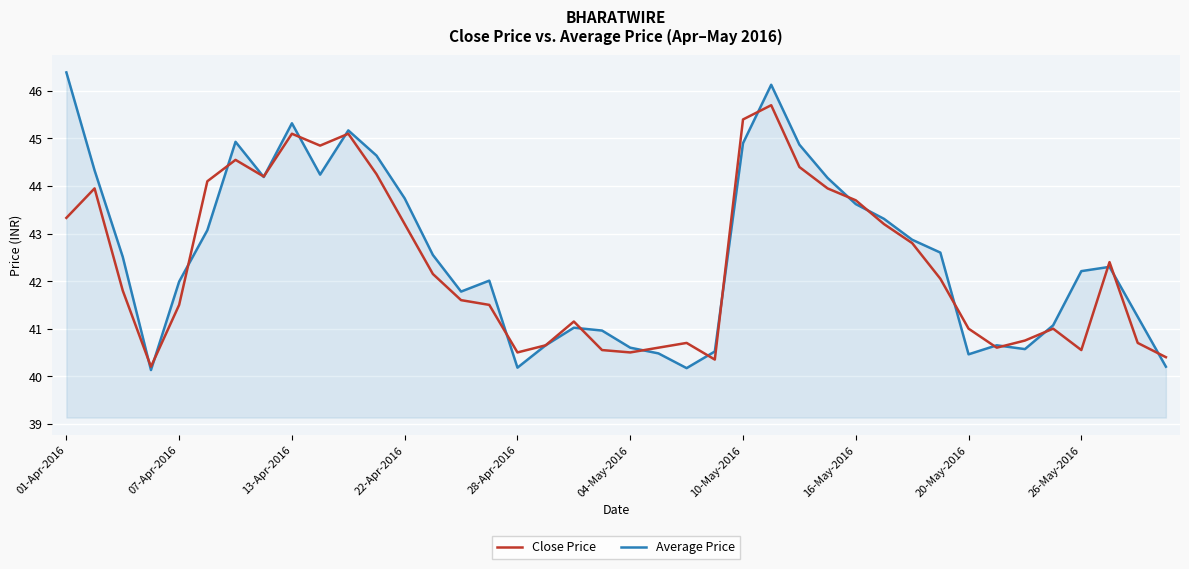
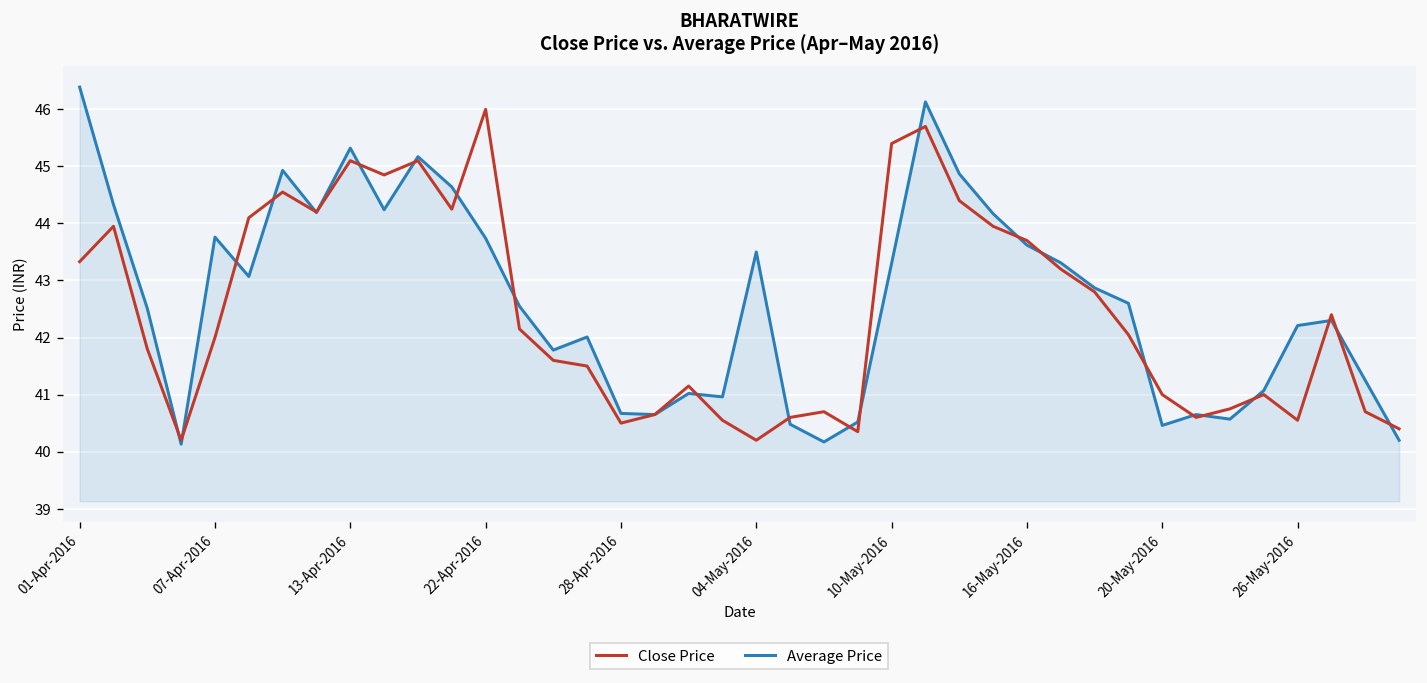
Close Price, 07-Apr-2016: 41.5 -> 42.0
Average Price, 07-Apr-2016: 42.0 -> 43.8
Close Price, 22-Apr-2016: 43.2 -> 46.0
Average Price, 28-Apr-2016: 40.2 -> 40.7
Close Price, 04-May-2016: 40.5 -> 40.2
Average Price, 04-May-2016: 40.6 -> 43.5
Average Price, 10-May-2016: 44.9 -> 43.3
